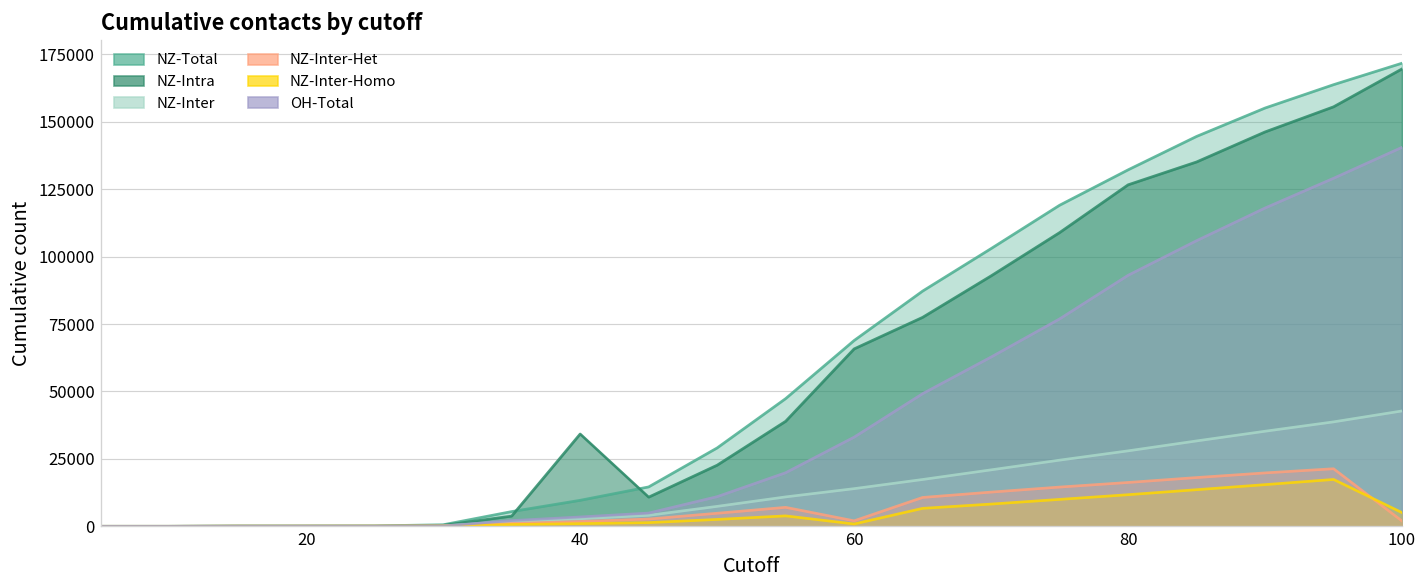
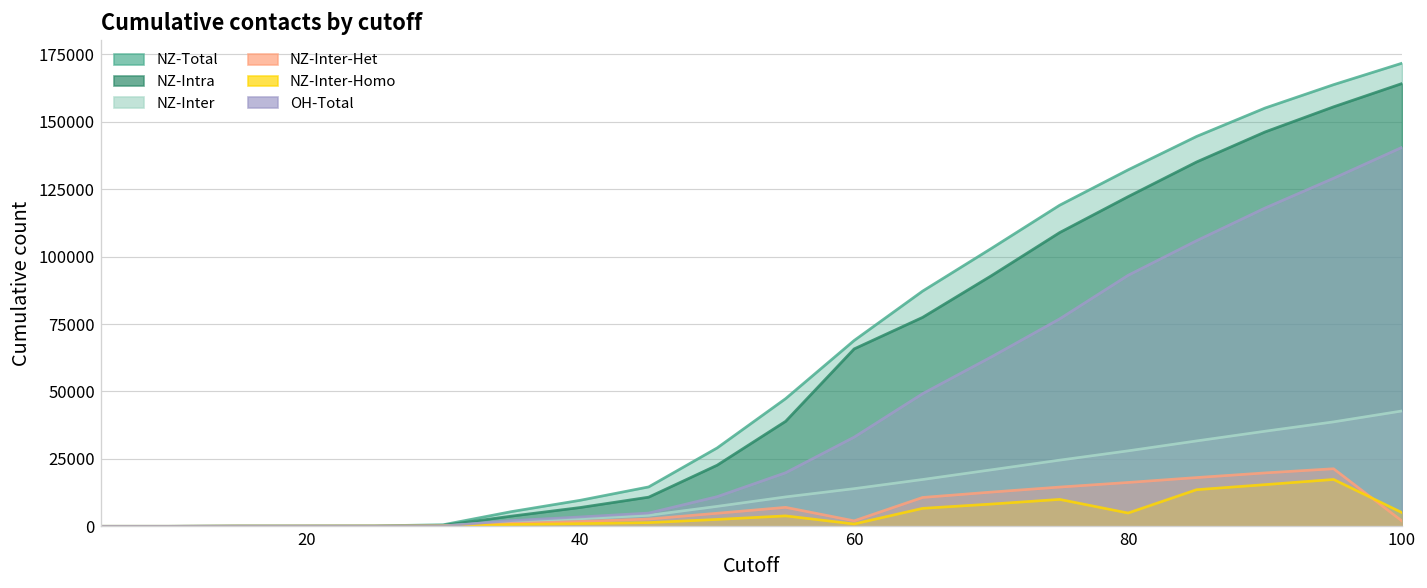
NZ-Intra, 40: 34000 -> 7000
NZ-Intra, 80: 127000 -> 122000
NZ-Inter-Homo, 80: 12000 -> 5000
NZ-Intra, 100: 170000 -> 164000
